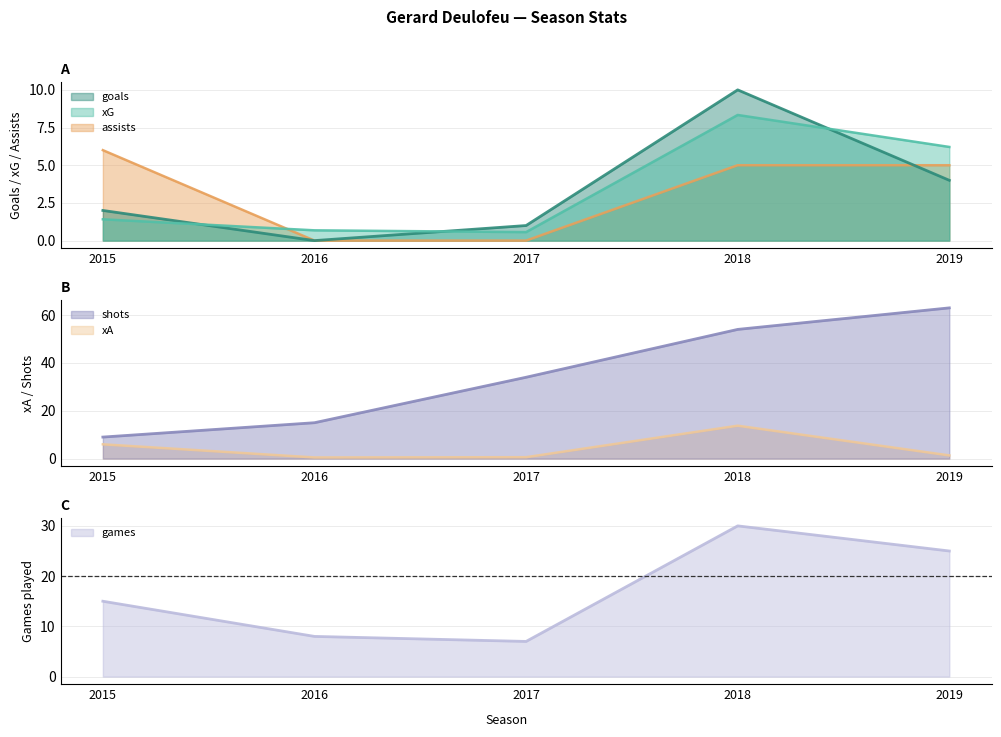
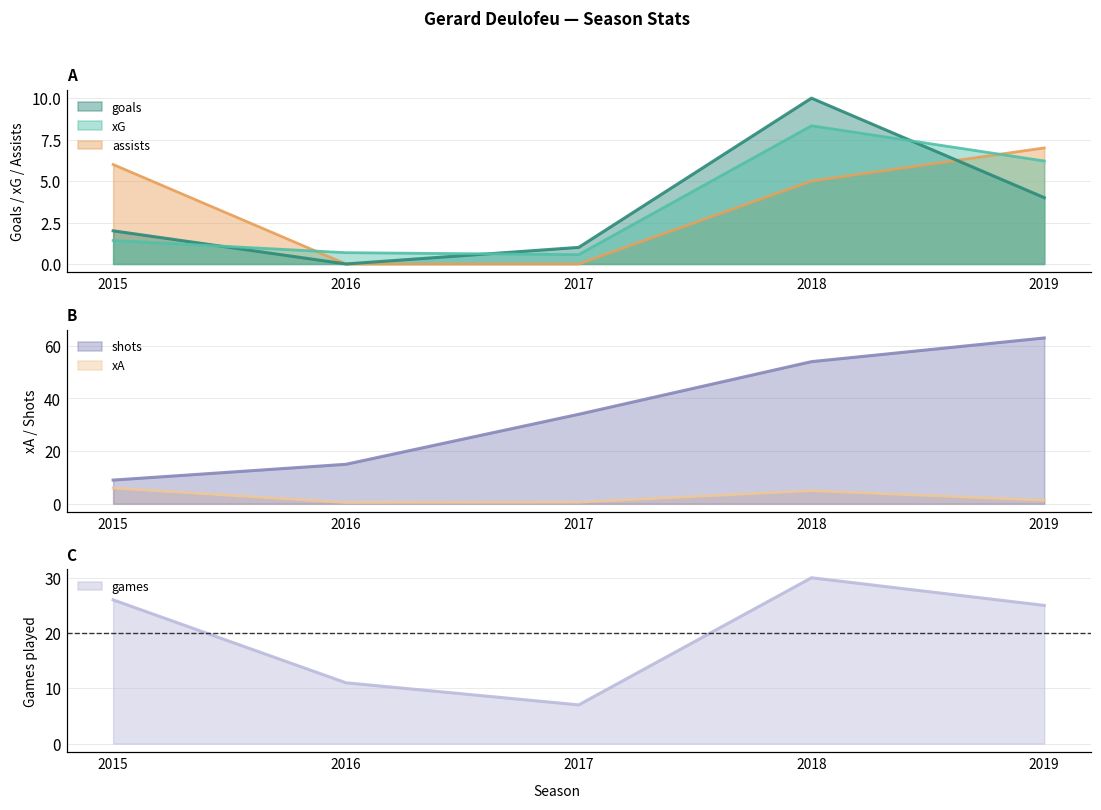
A, assists, 2019: 5 -> 7
B, xA, 2018: 14 -> 5
C, 2015: 15 -> 26
C, 2016: 8 -> 11
